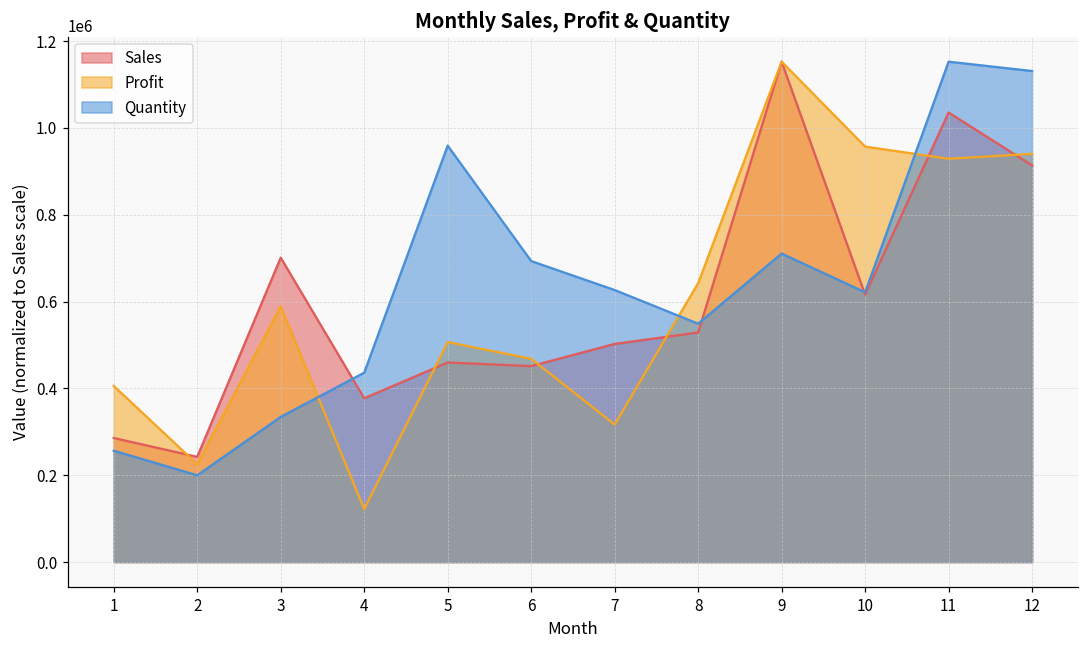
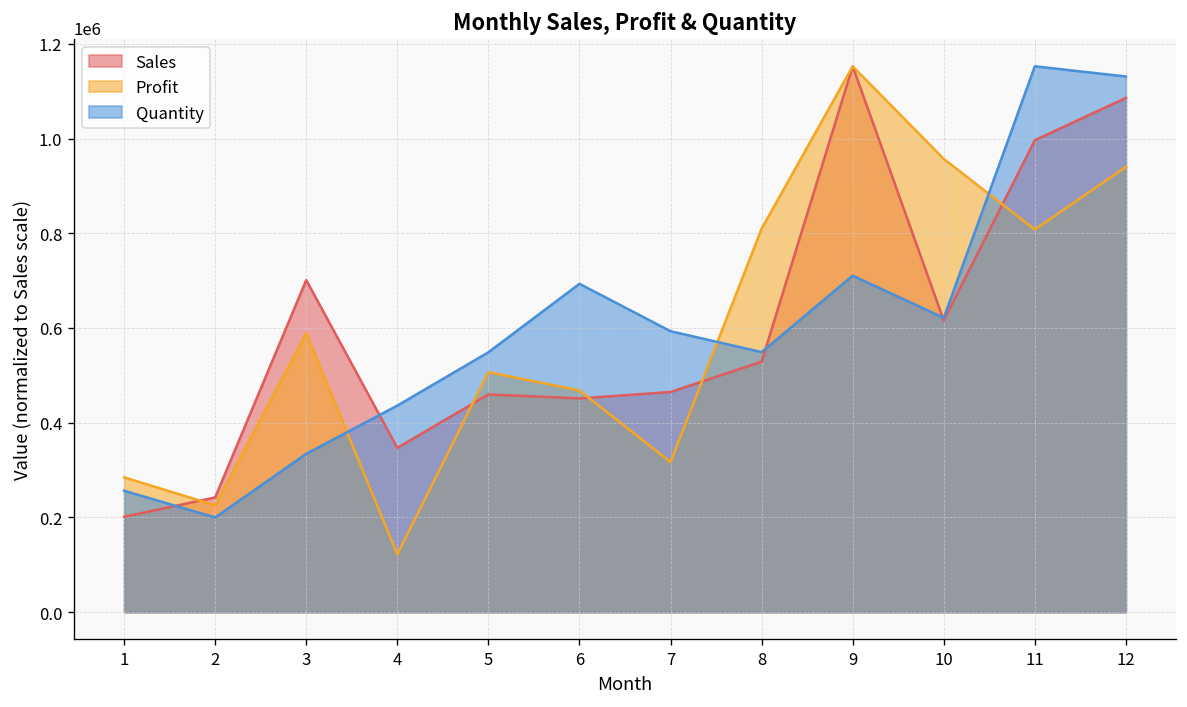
Sales, 1: 290000 -> 200000
Profit, 1: 410000 -> 280000
Sales, 4: 380000 -> 350000
Quantity, 5: 960000 -> 550000
Sales, 7: 500000 -> 460000
Quantity, 7: 630000 -> 590000
Profit, 8: 640000 -> 810000
Sales, 11: 1040000 -> 1000000
Profit, 11: 930000 -> 810000
Sales, 12: 910000 -> 1090000
